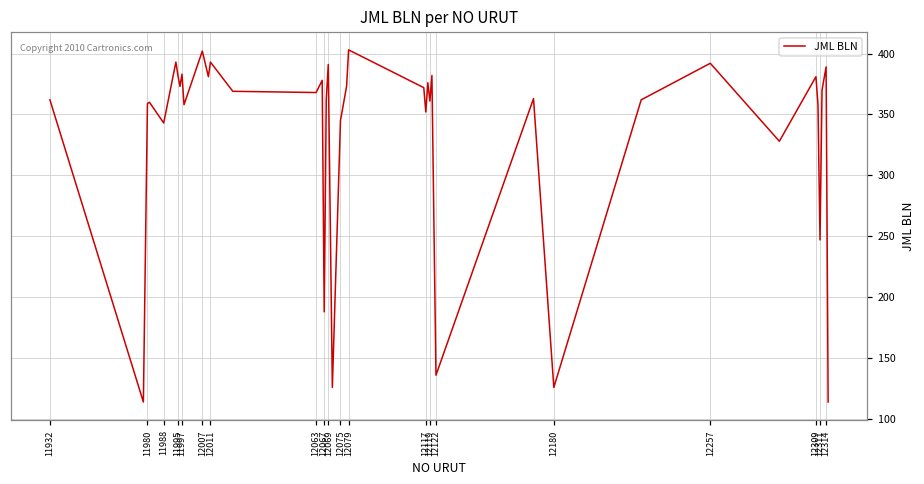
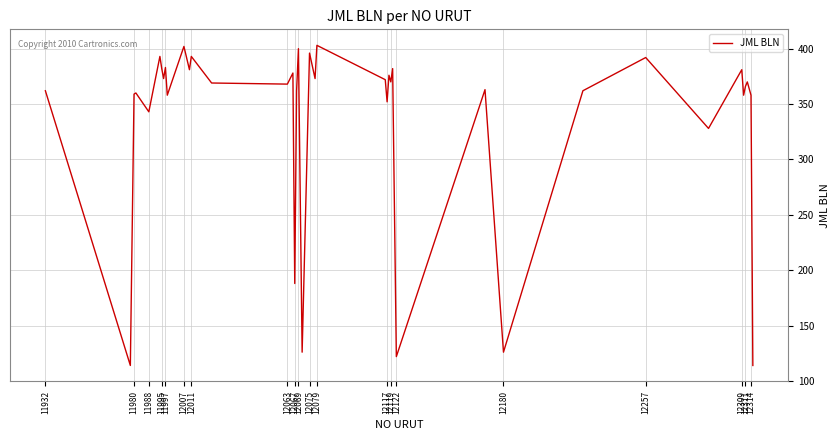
12069: 391 -> 400
12075: 345 -> 396
12119: 361 -> 370
12122: 136 -> 122
12311: 247 -> 366
12314: 389 -> 358
